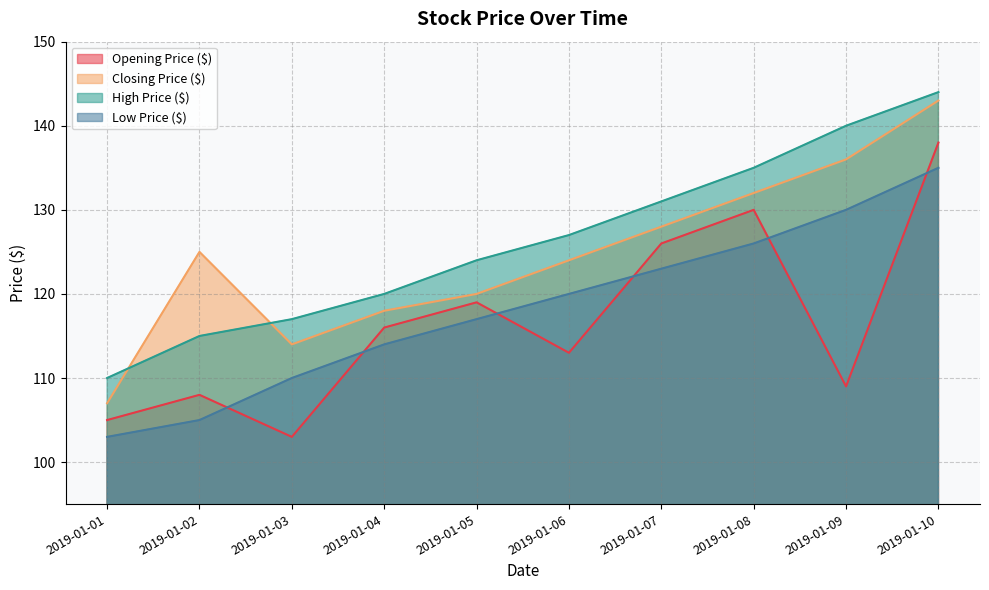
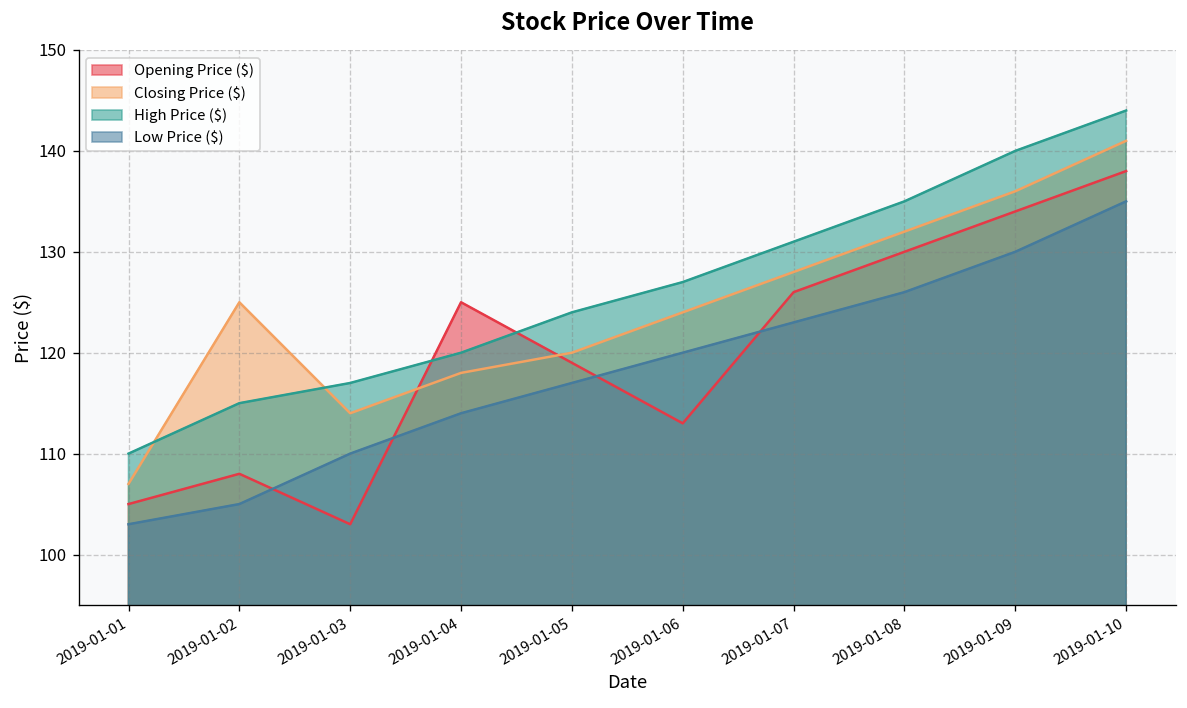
Opening Price ($), 2019-01-04: 116 -> 125
Opening Price ($), 2019-01-09: 109 -> 134
Closing Price ($), 2019-01-10: 143 -> 141
